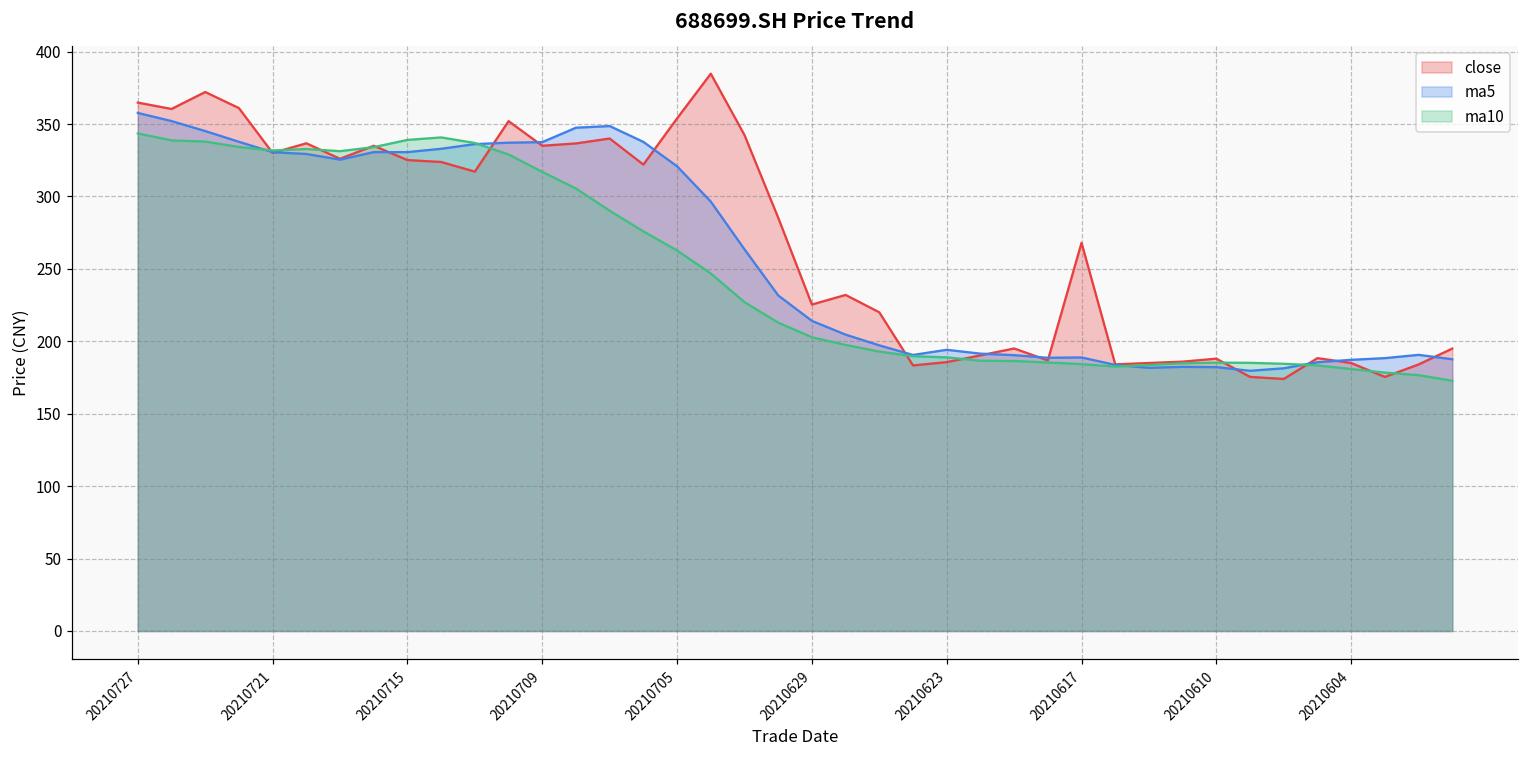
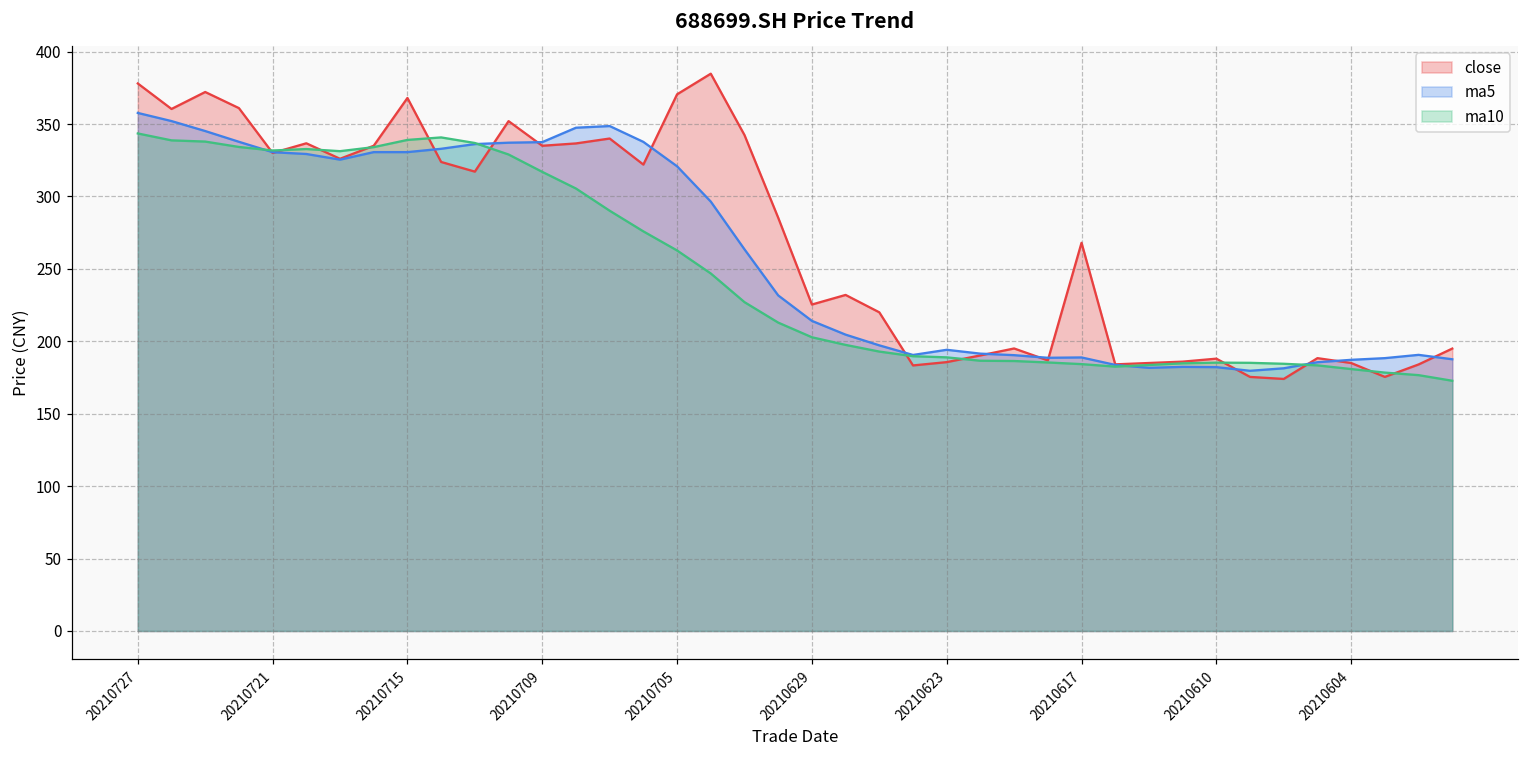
close, 20210727: 365 -> 378
close, 20210715: 325 -> 368
close, 20210705: 354 -> 371
